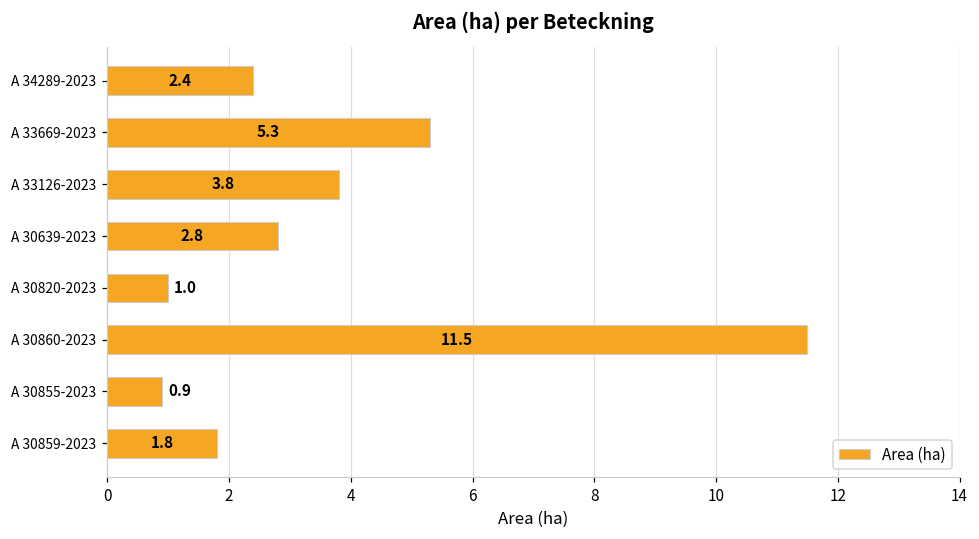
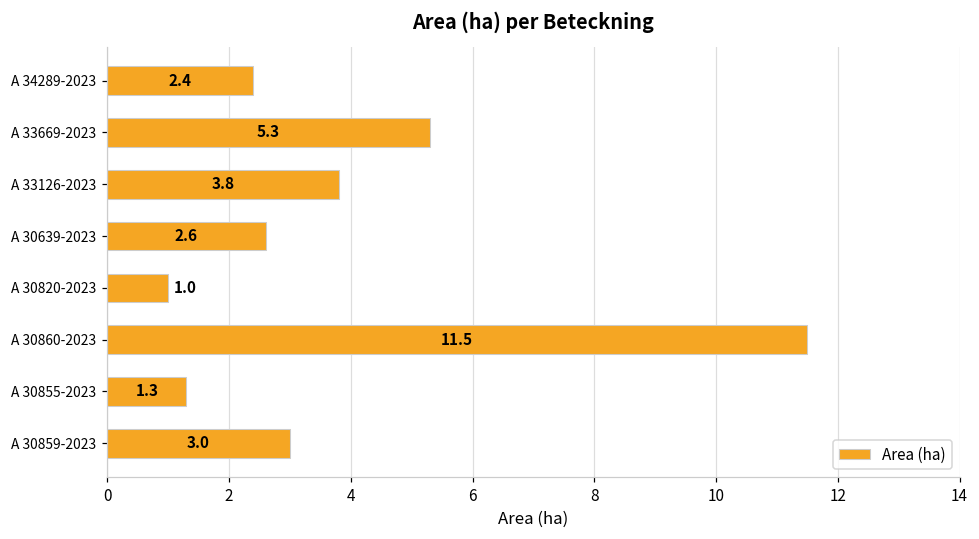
A 30639-2023: 2.8 -> 2.6
A 30855-2023: 0.9 -> 1.3
A 30859-2023: 1.8 -> 3.0
